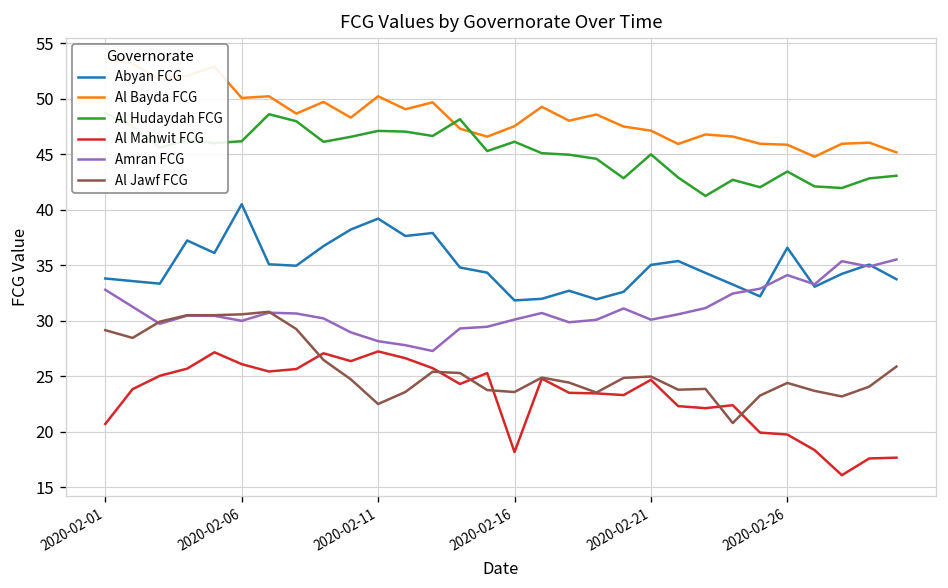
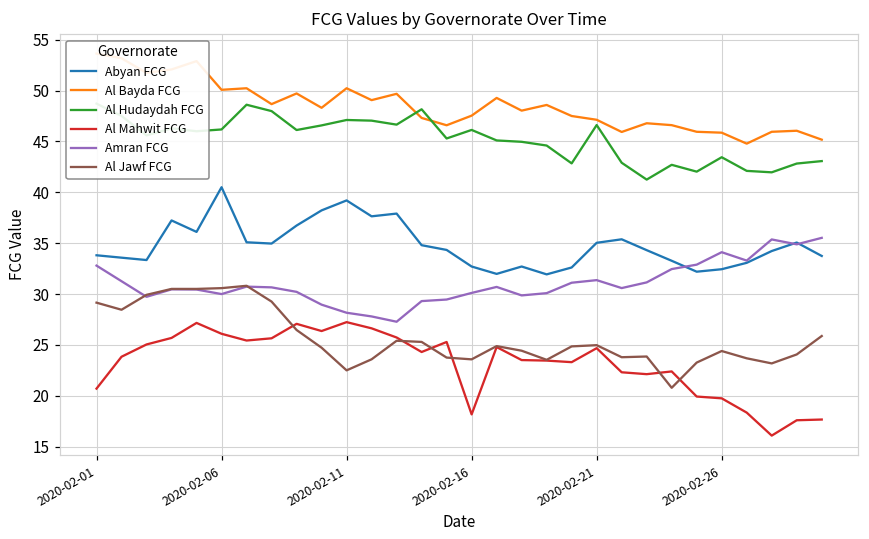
Abyan FCG, 2020-02-16: 32 -> 33
Al Hudaydah FCG, 2020-02-21: 45 -> 47
Amran FCG, 2020-02-21: 30 -> 31
Abyan FCG, 2020-02-26: 37 -> 32
